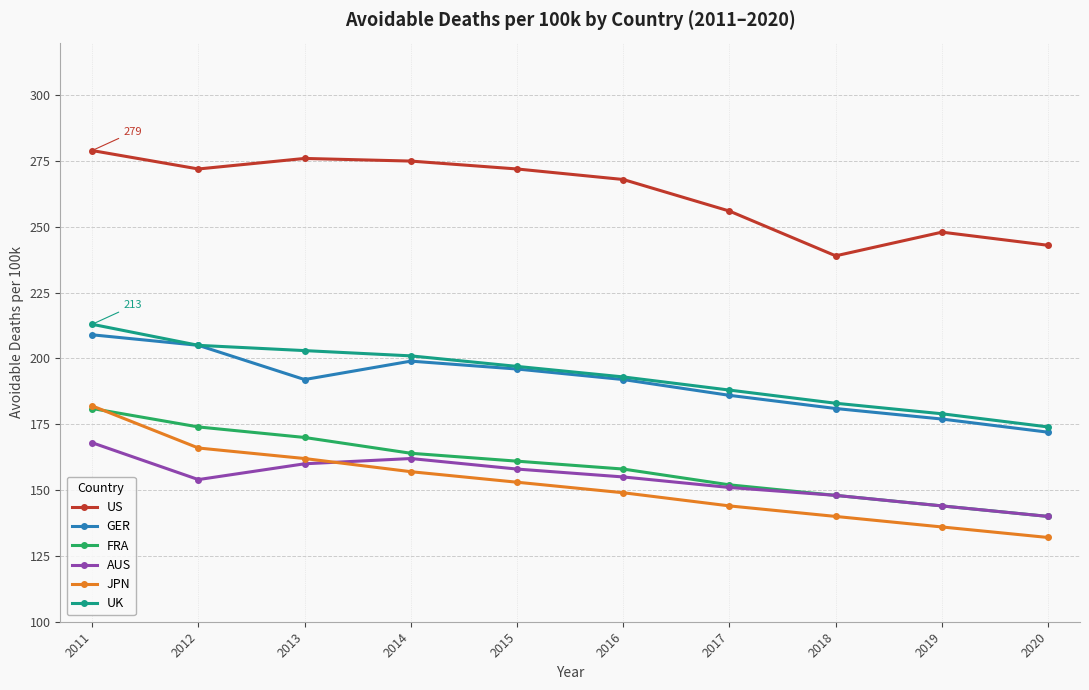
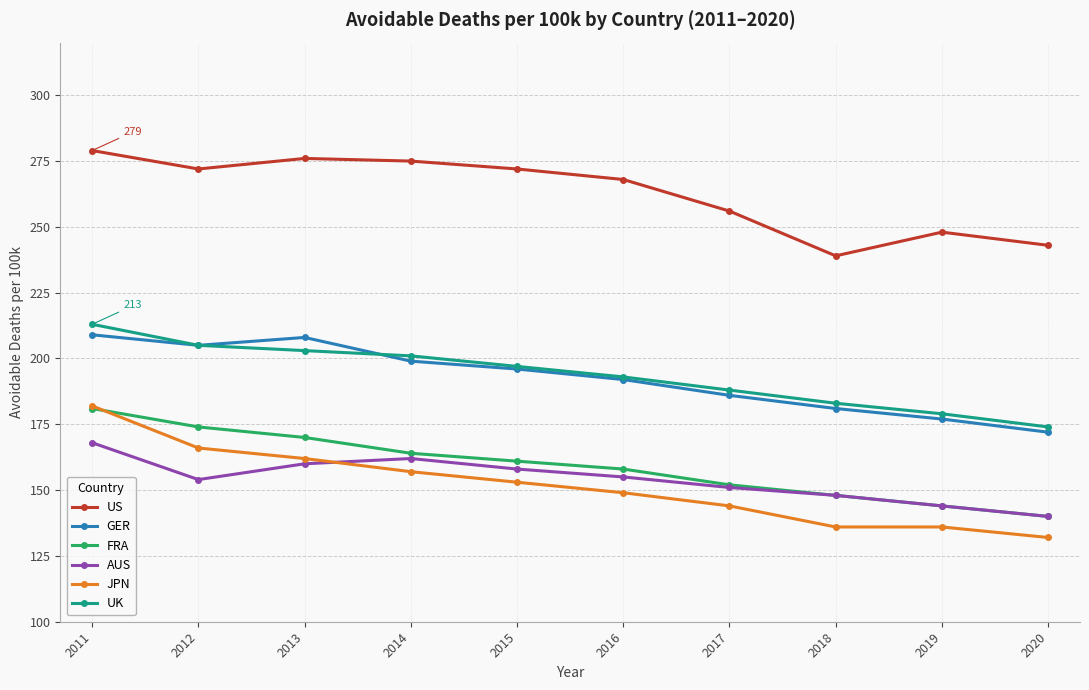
GER, 2013: 192 -> 208
JPN, 2018: 140 -> 136
